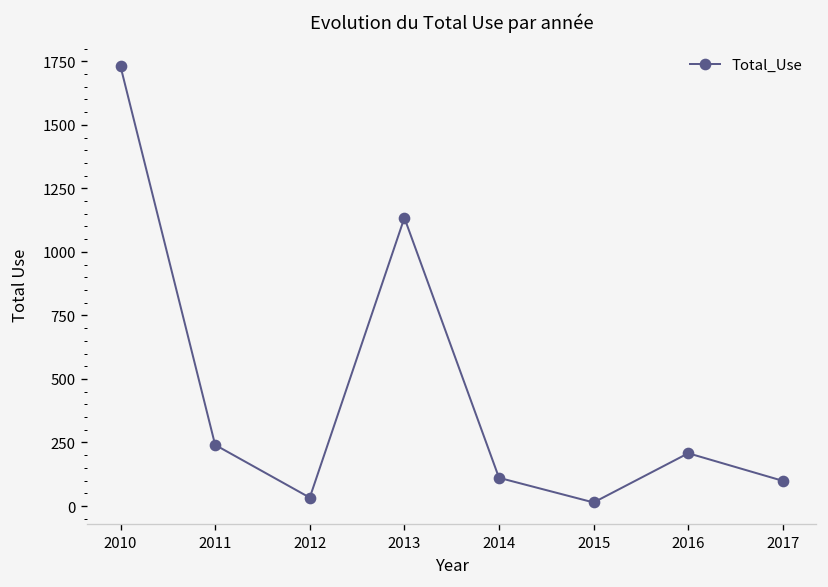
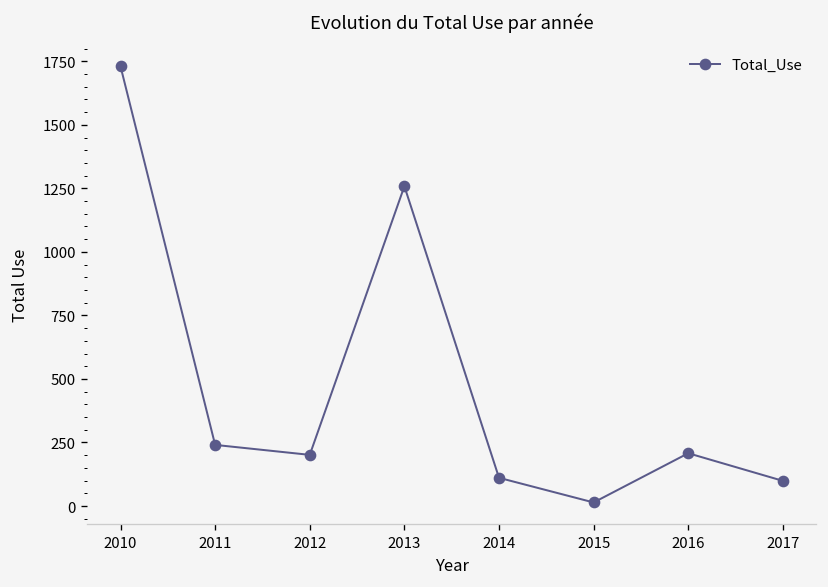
2012: 30 -> 200
2013: 1130 -> 1260
